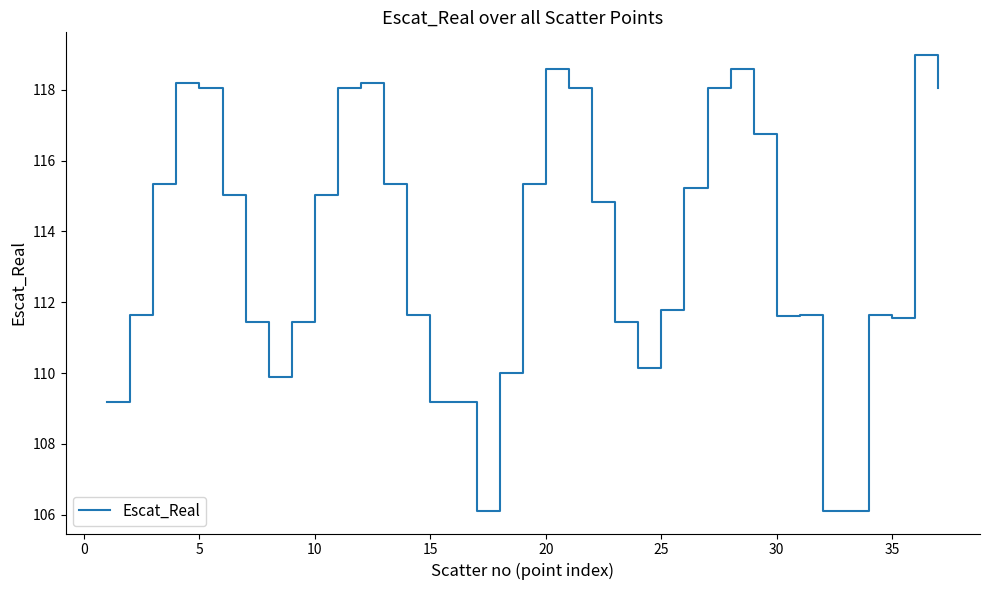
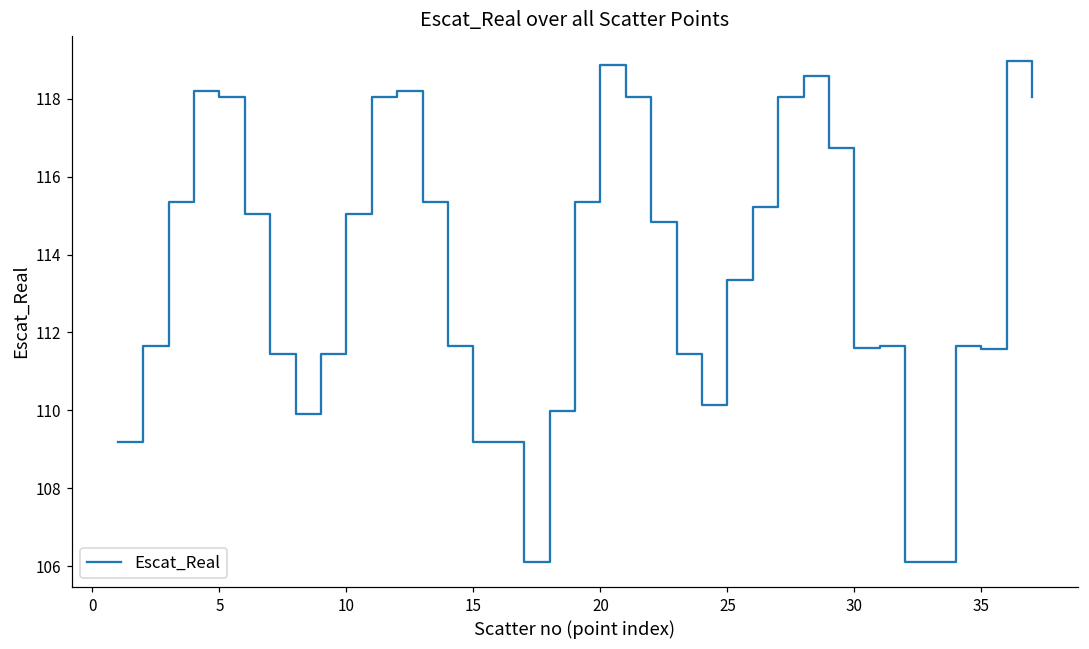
20: 118.6 -> 118.9
25: 111.8 -> 113.4
